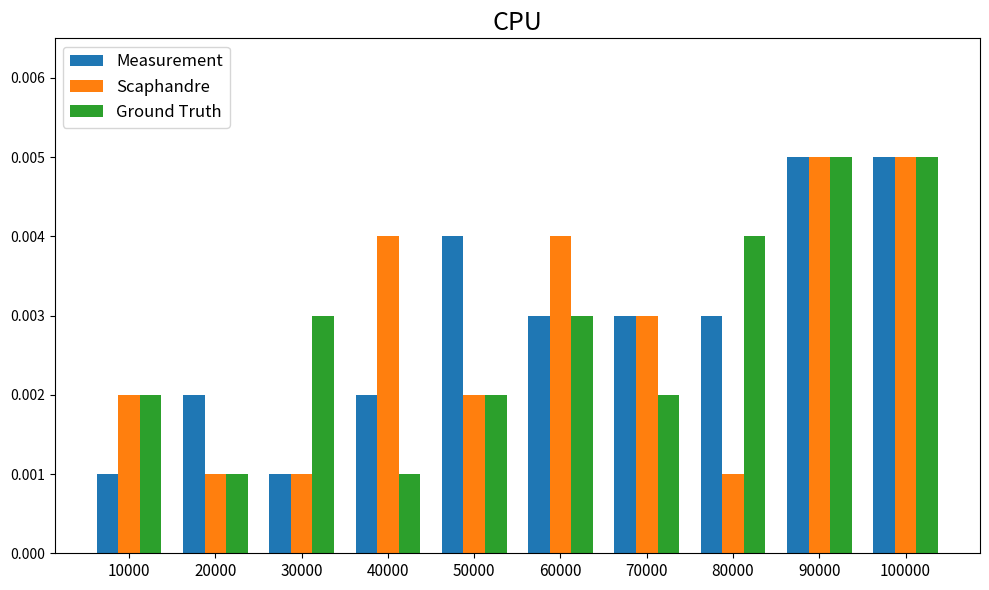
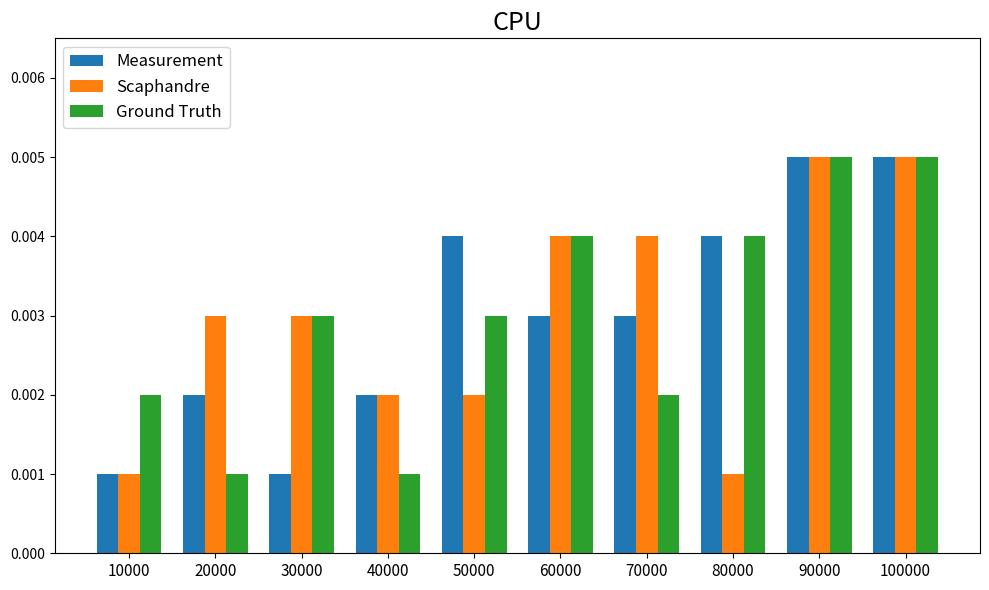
Scaphandre, 10000: 0.002 -> 0.001
Scaphandre, 20000: 0.001 -> 0.003
Scaphandre, 30000: 0.001 -> 0.003
Scaphandre, 40000: 0.004 -> 0.002
Ground Truth, 50000: 0.002 -> 0.003
Ground Truth, 60000: 0.003 -> 0.004
Scaphandre, 70000: 0.003 -> 0.004
Measurement, 80000: 0.003 -> 0.004
